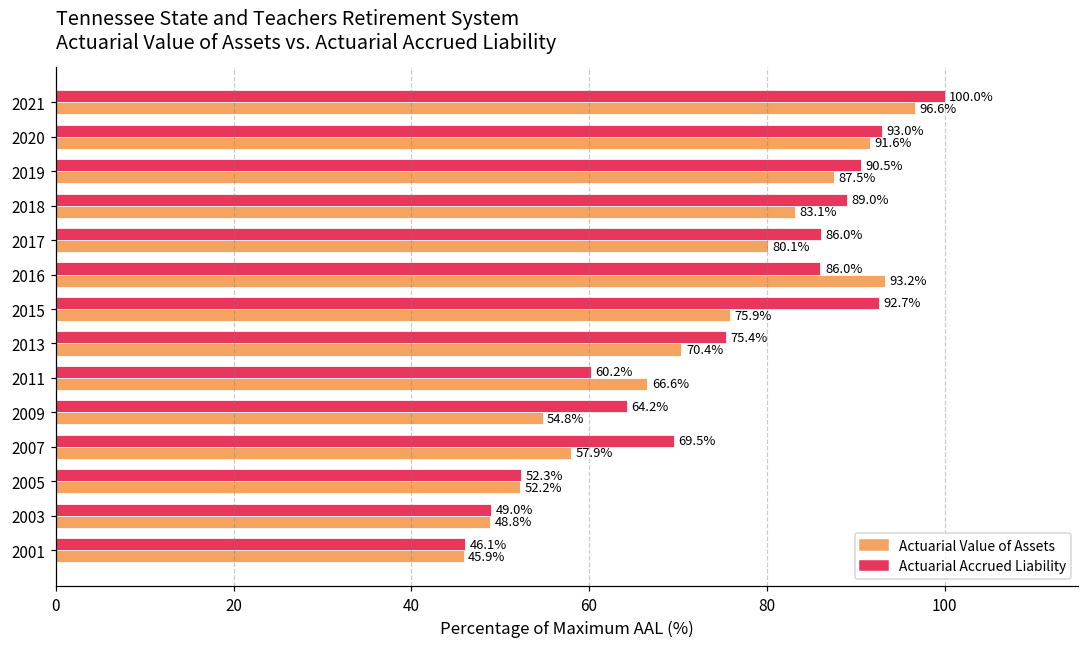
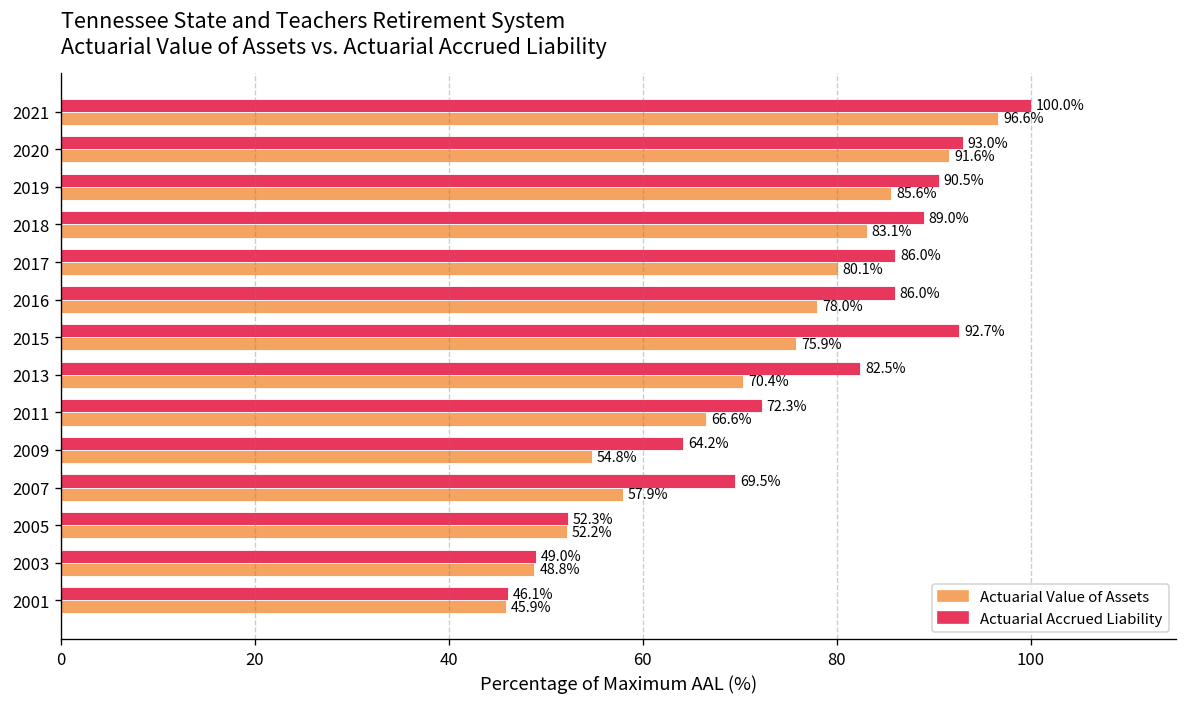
Actuarial Value of Assets, 2019: 87.5% -> 85.6%
Actuarial Value of Assets, 2016: 93.2% -> 78.0%
Actuarial Accrued Liability, 2013: 75.4% -> 82.5%
Actuarial Accrued Liability, 2011: 60.2% -> 72.3%
